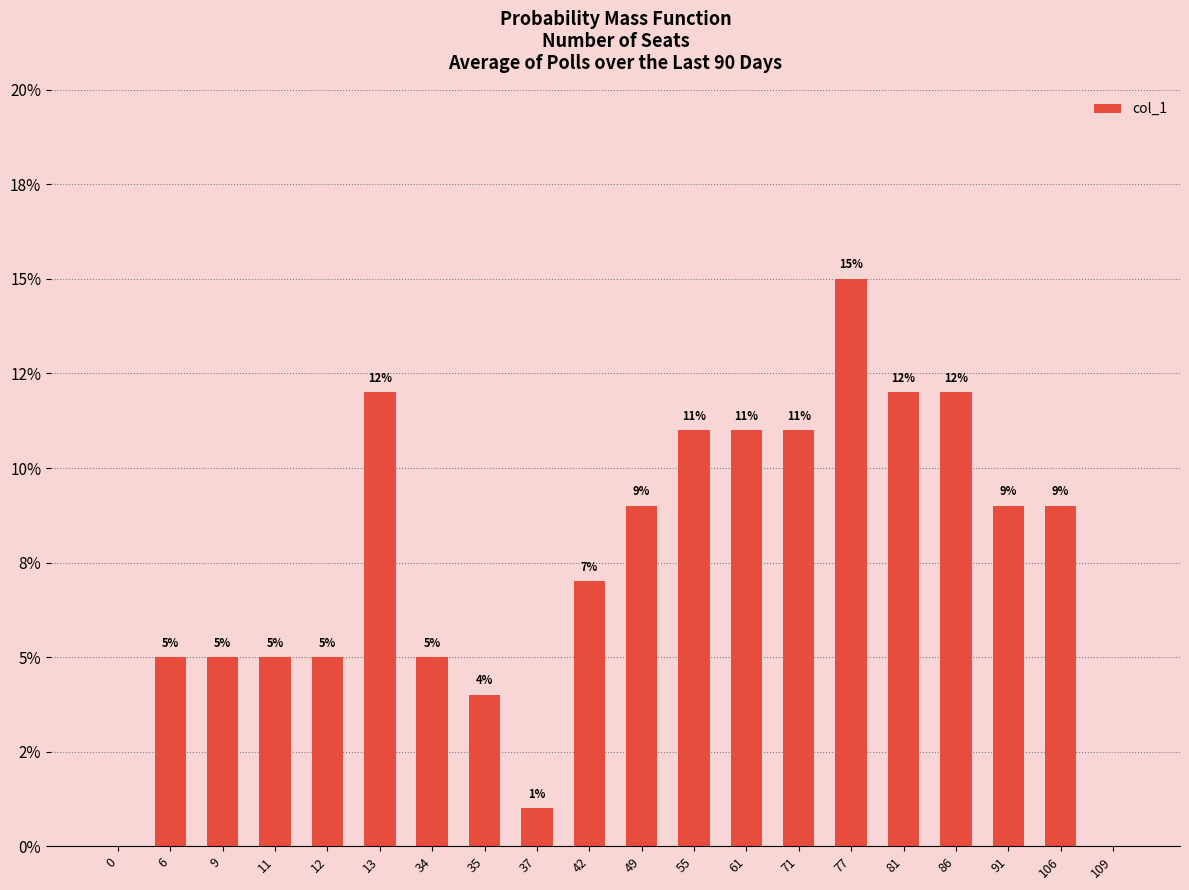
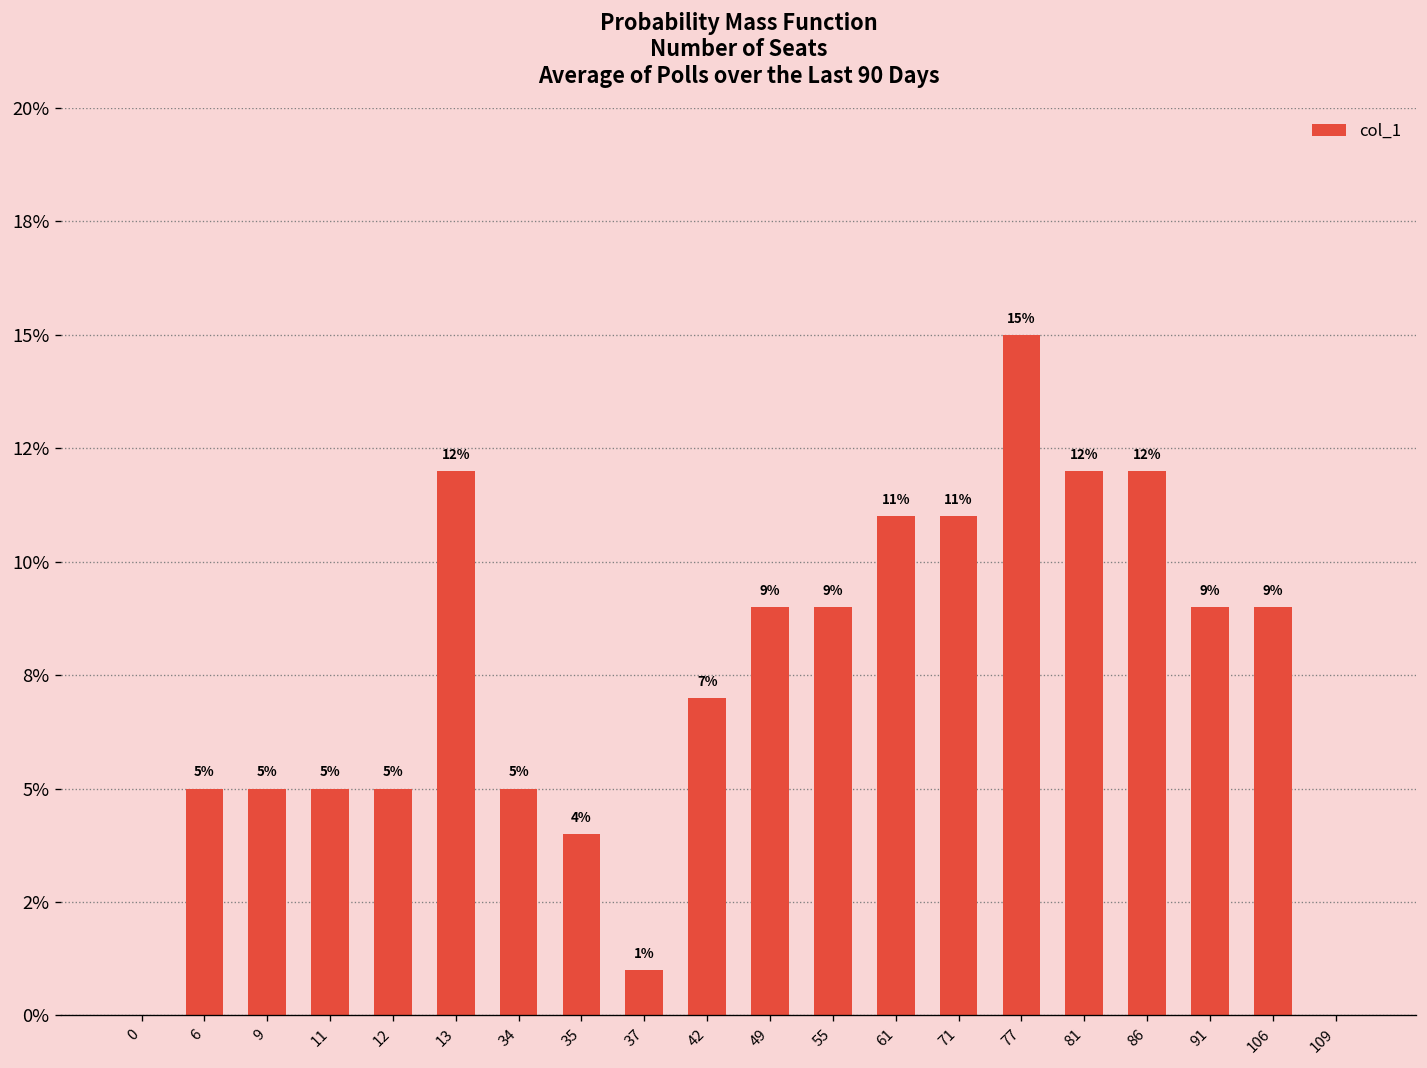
55: 11% -> 9%
